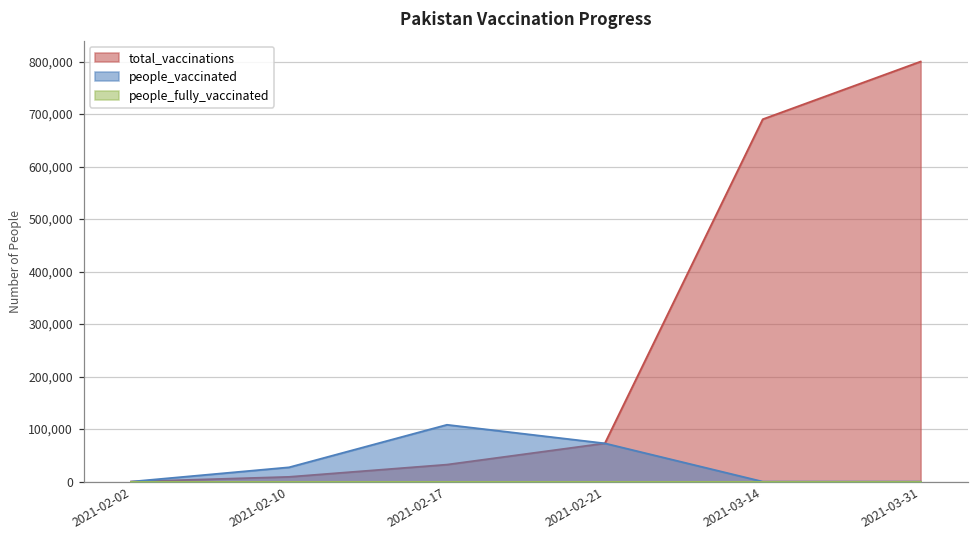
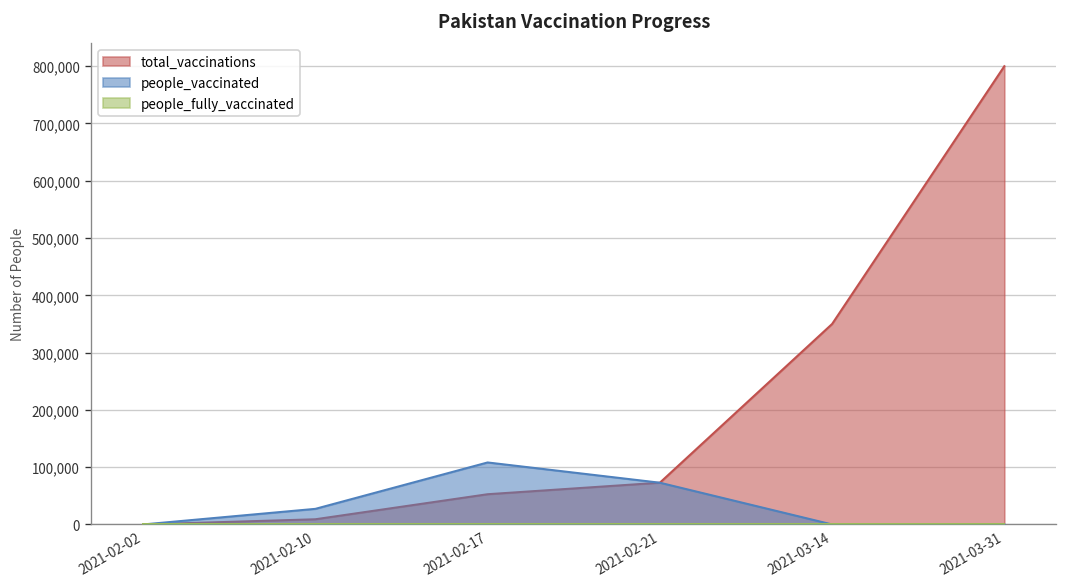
total_vaccinations, 2021-02-17: 30,000 -> 50,000
total_vaccinations, 2021-03-14: 690,000 -> 350,000
